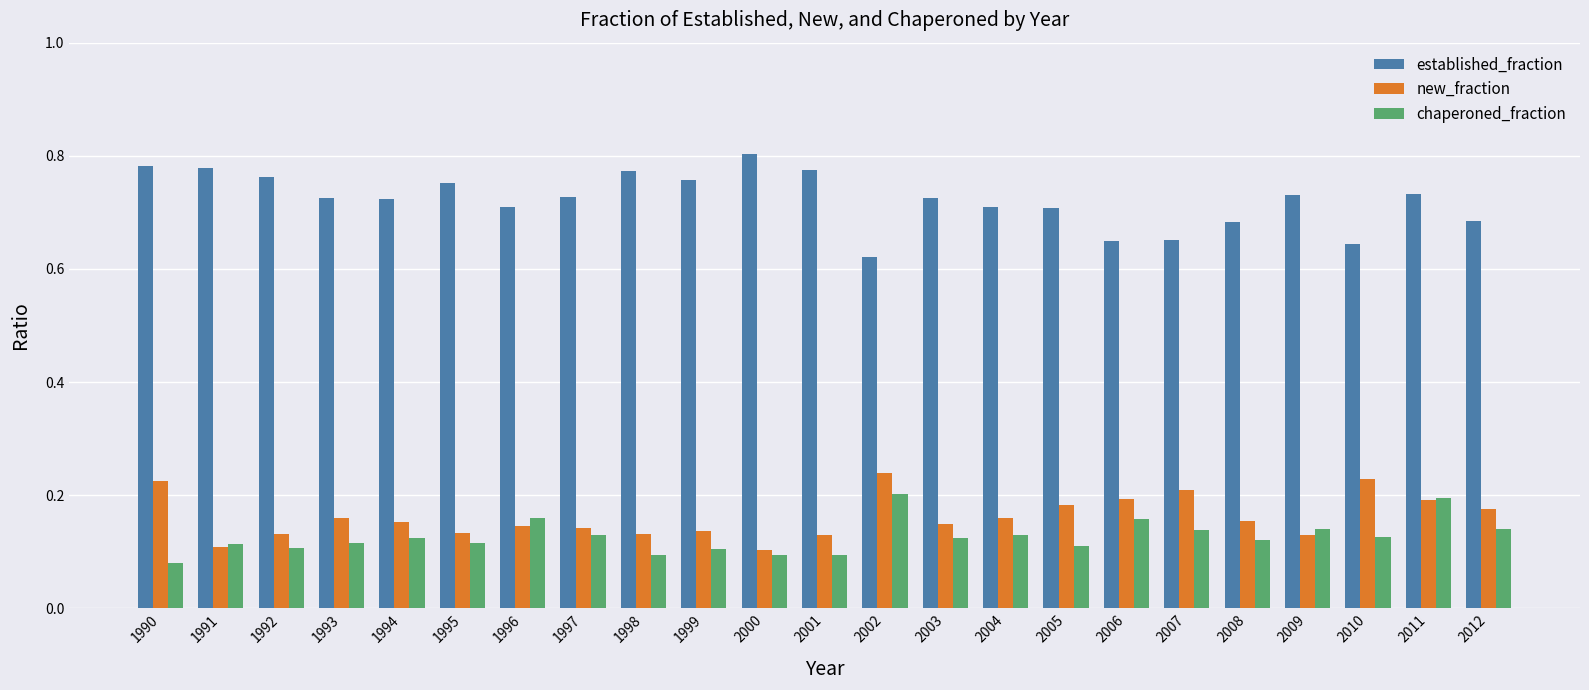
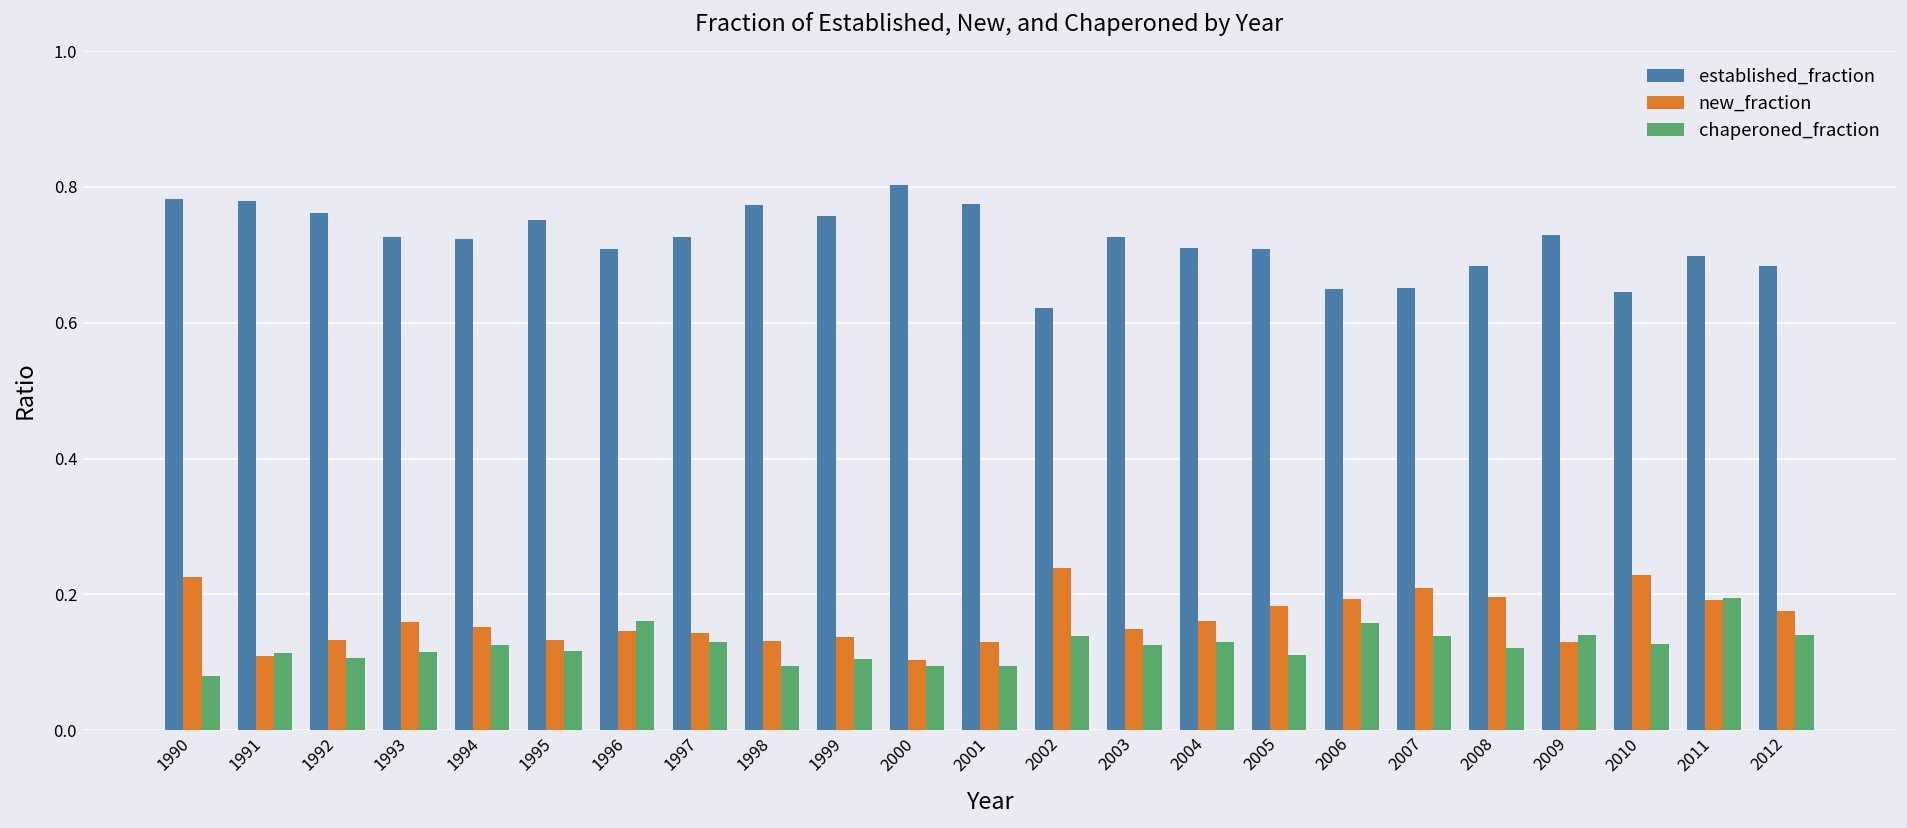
chaperoned_fraction, 2002: 0.20 -> 0.14
new_fraction, 2008: 0.16 -> 0.20
established_fraction, 2011: 0.73 -> 0.70
